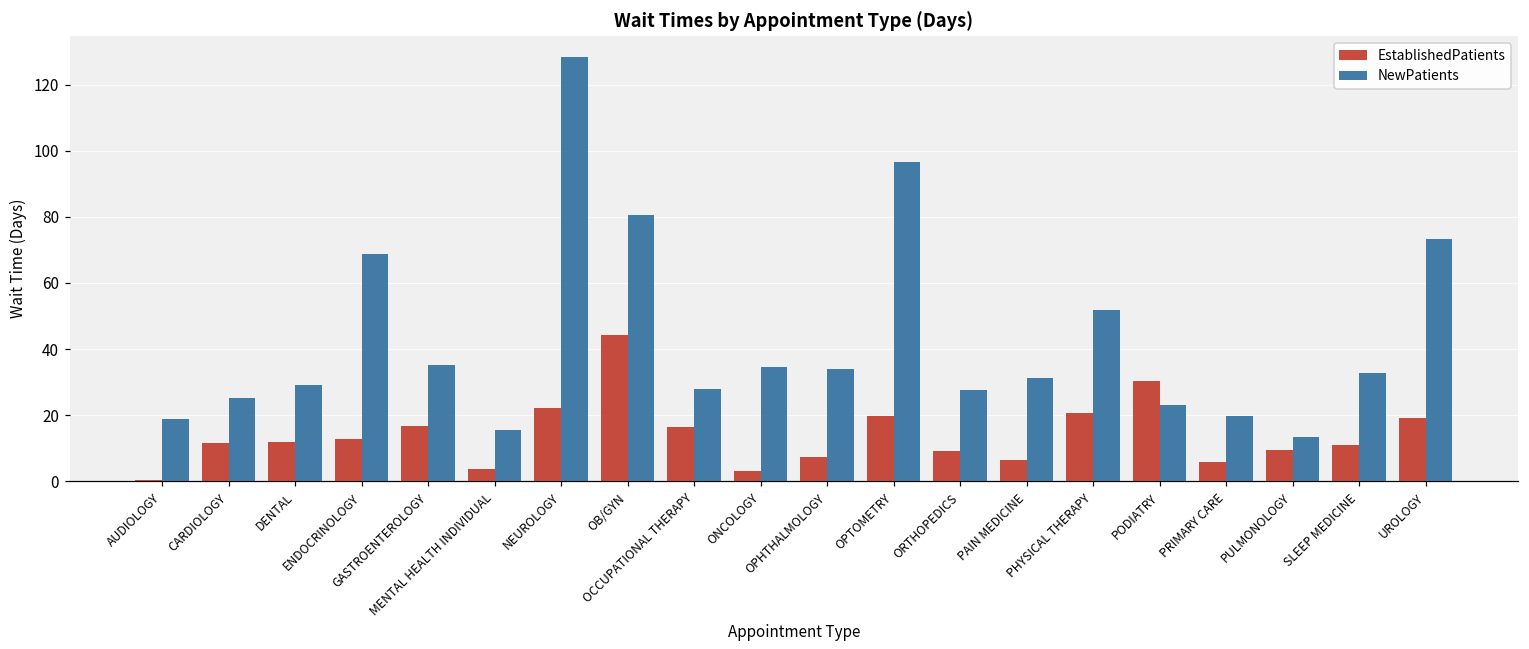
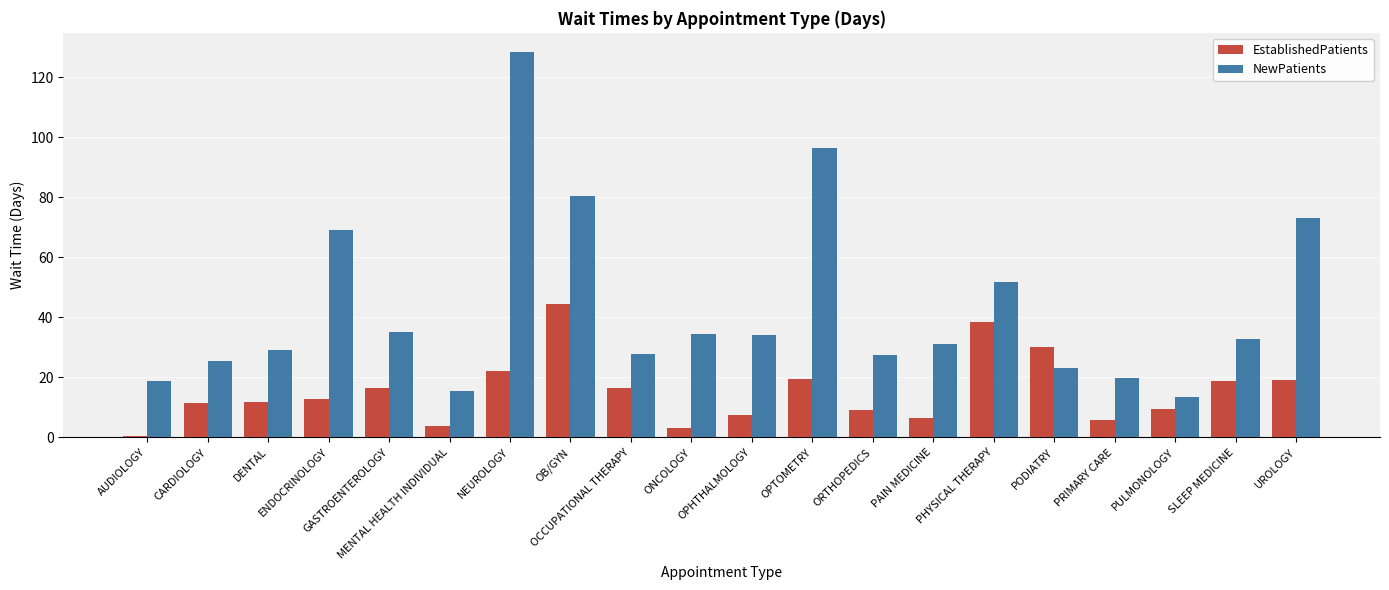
EstablishedPatients, PHYSICAL THERAPY: 21 -> 38
EstablishedPatients, SLEEP MEDICINE: 11 -> 19
